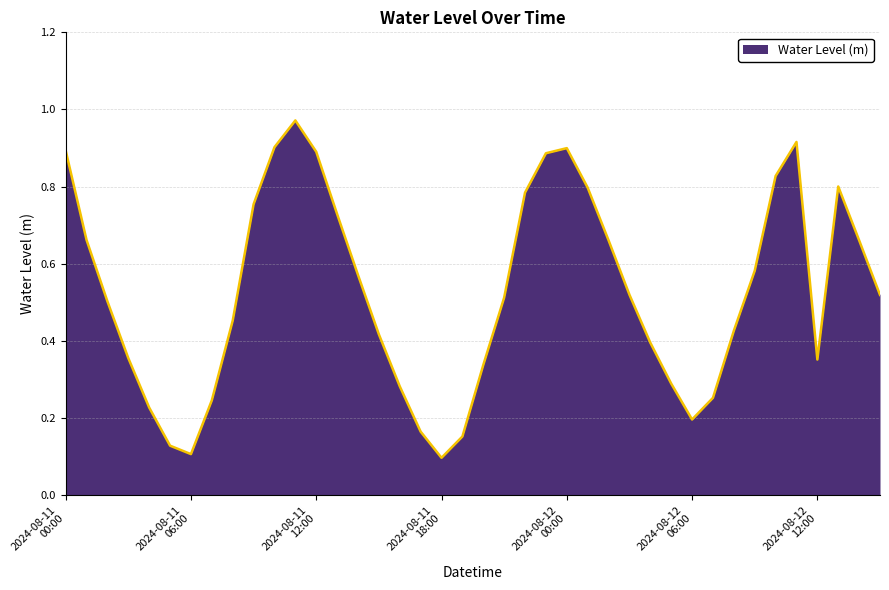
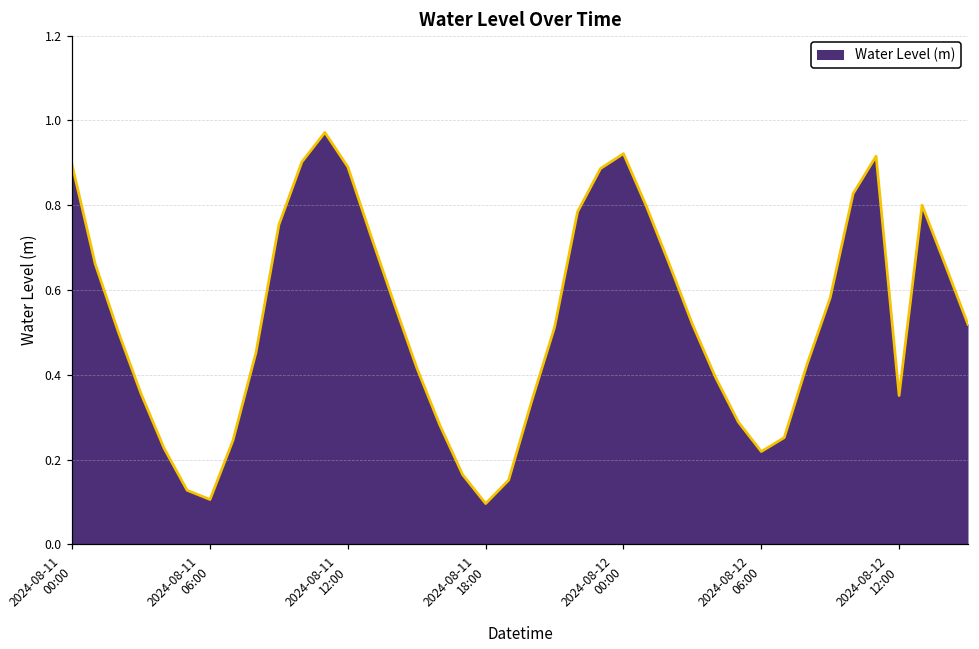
2024-08-12 00:00: 0.90 -> 0.92
2024-08-12 06:00: 0.20 -> 0.22
